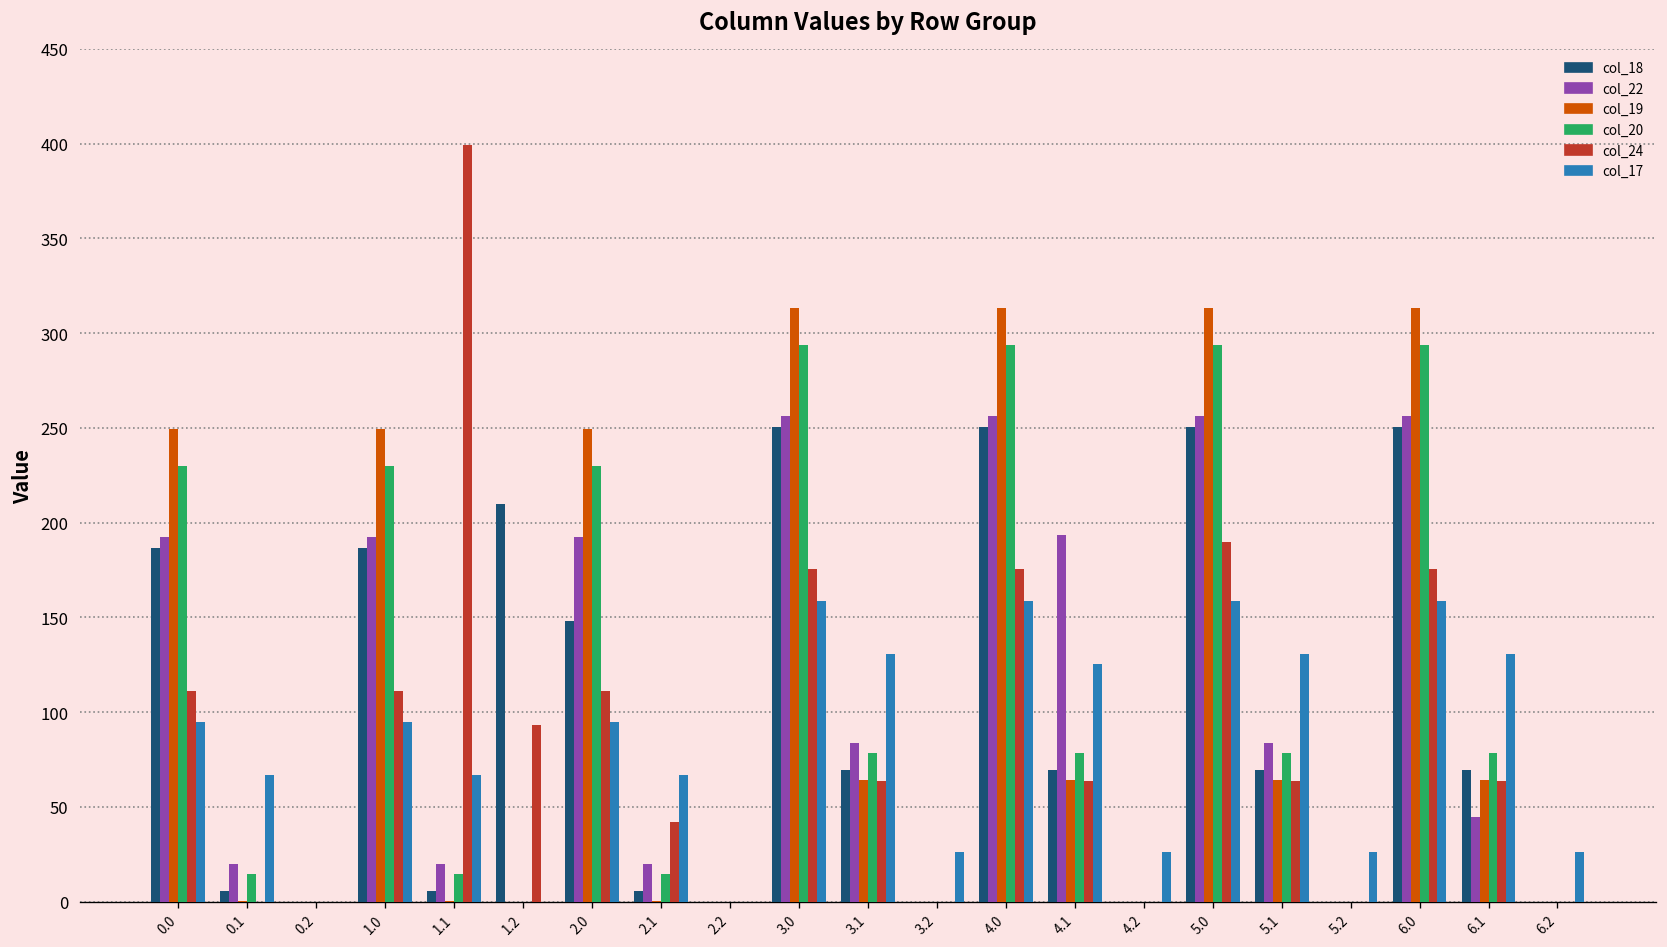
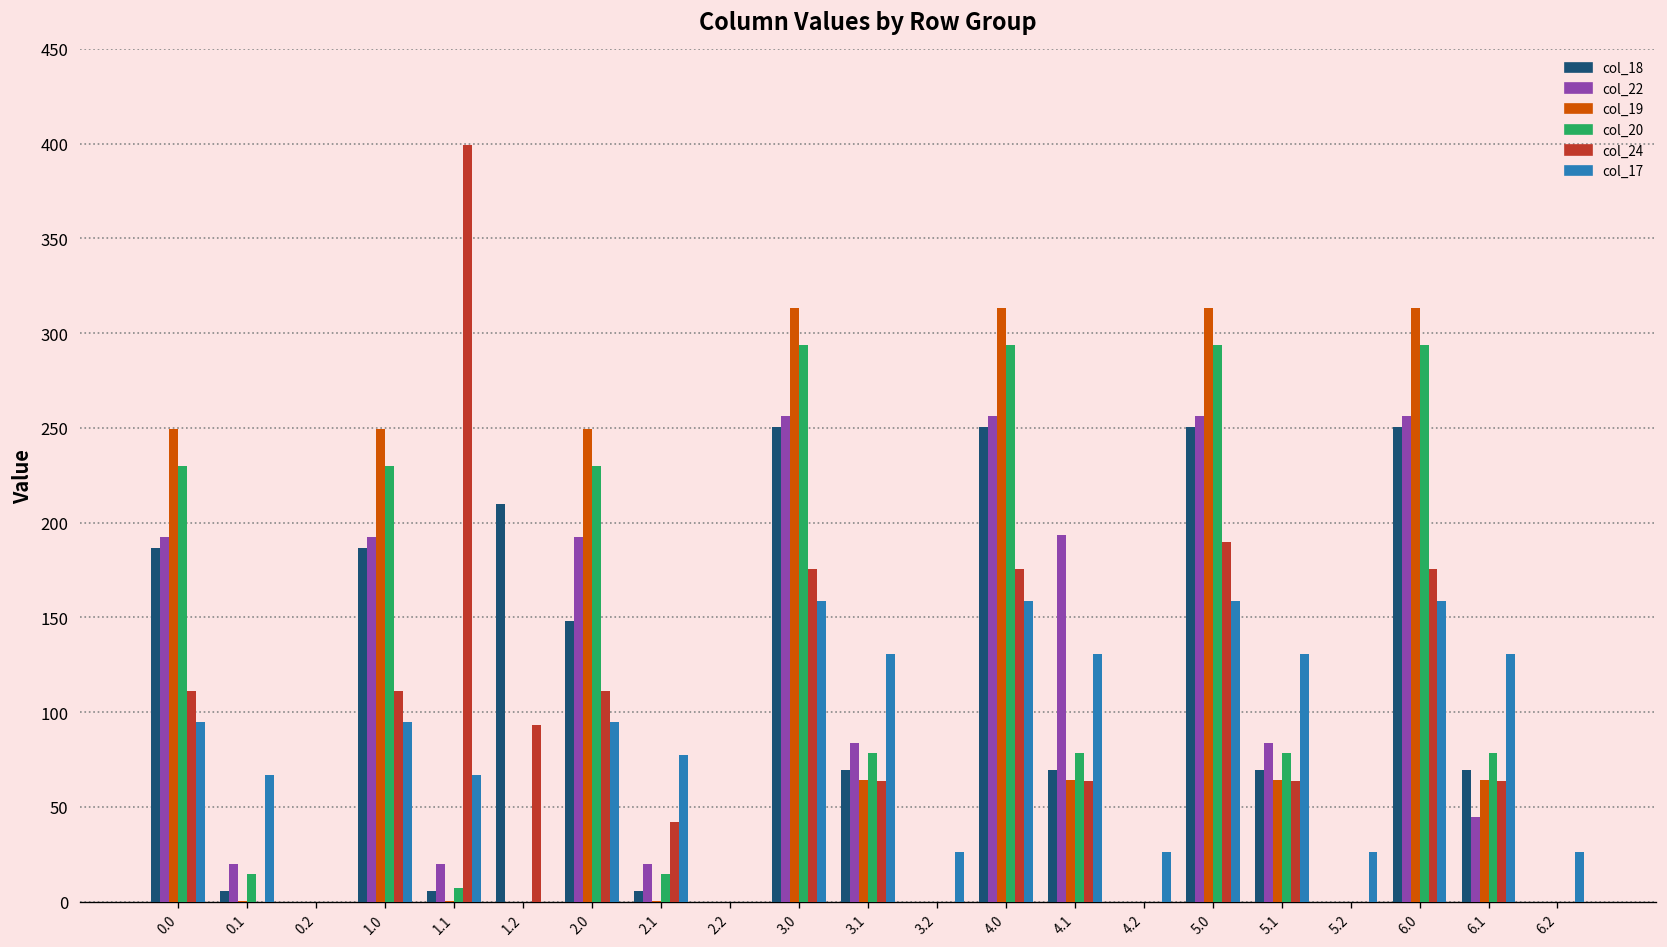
col_20, 1.1: 15 -> 7
col_17, 2.1: 67 -> 78
col_17, 4.1: 125 -> 131
